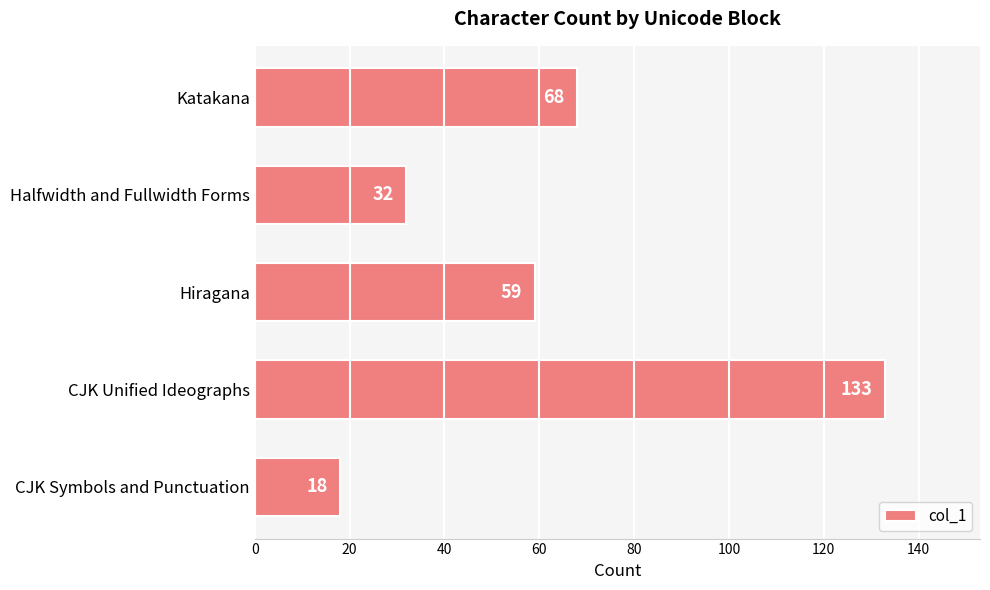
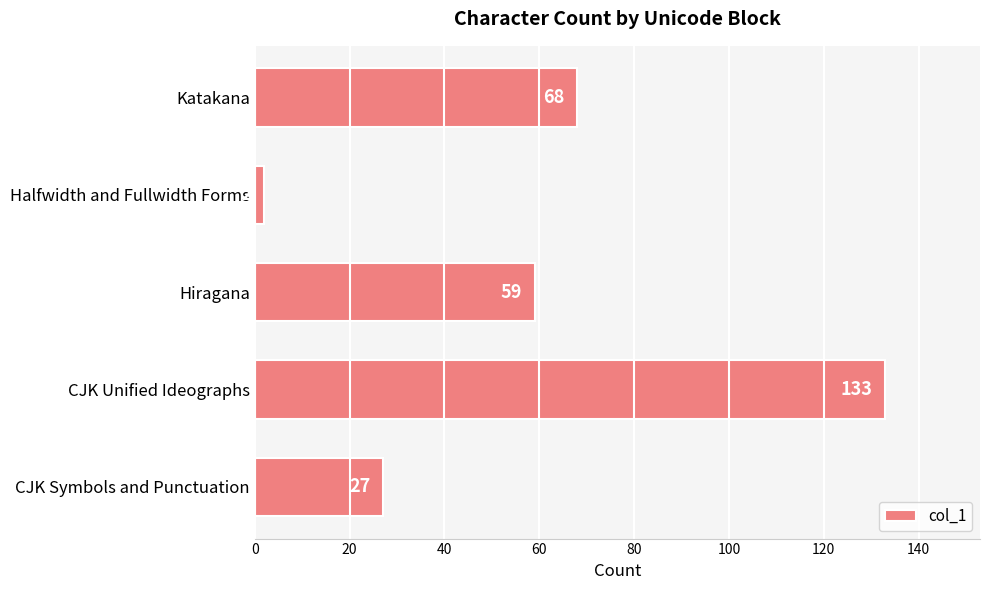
Halfwidth and Fullwidth Forms: 32 -> 2
CJK Symbols and Punctuation: 18 -> 27
